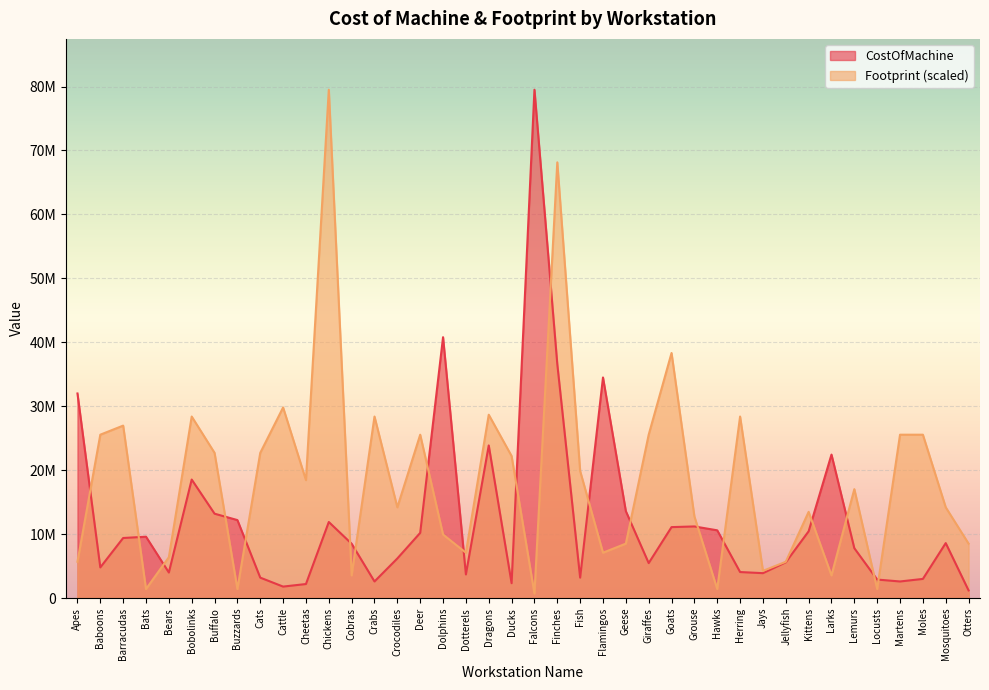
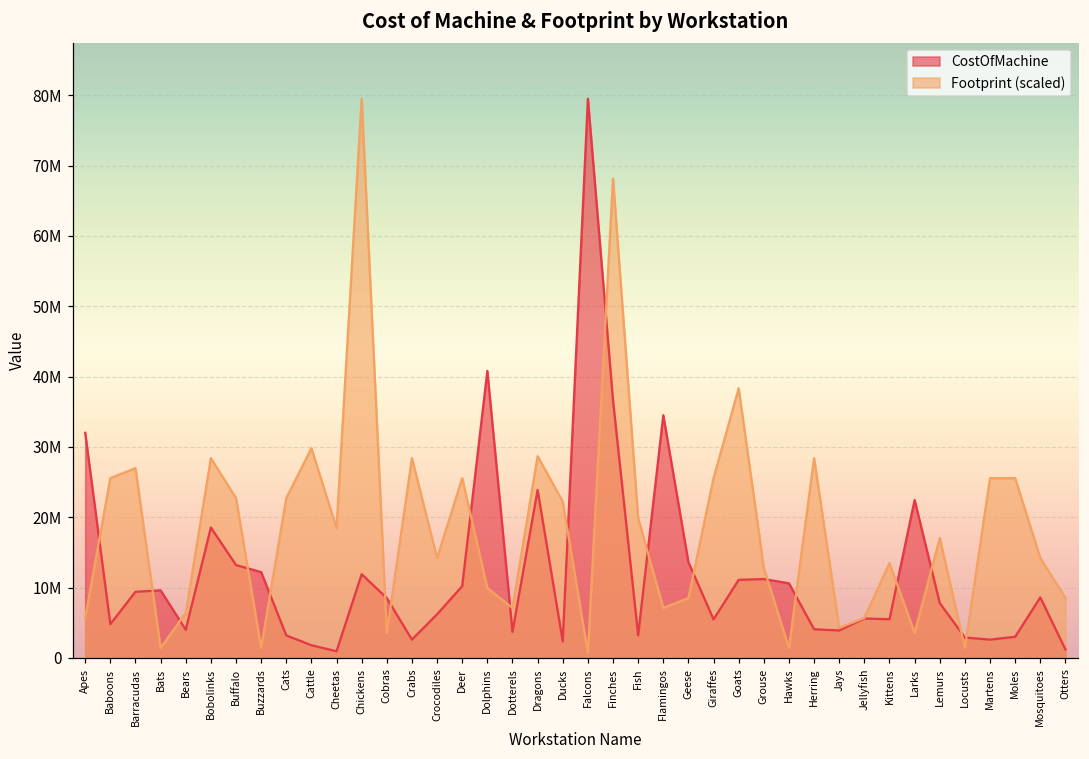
CostOfMachine, Cheetas: 2000000 -> 1000000
CostOfMachine, Kittens: 10000000 -> 6000000
